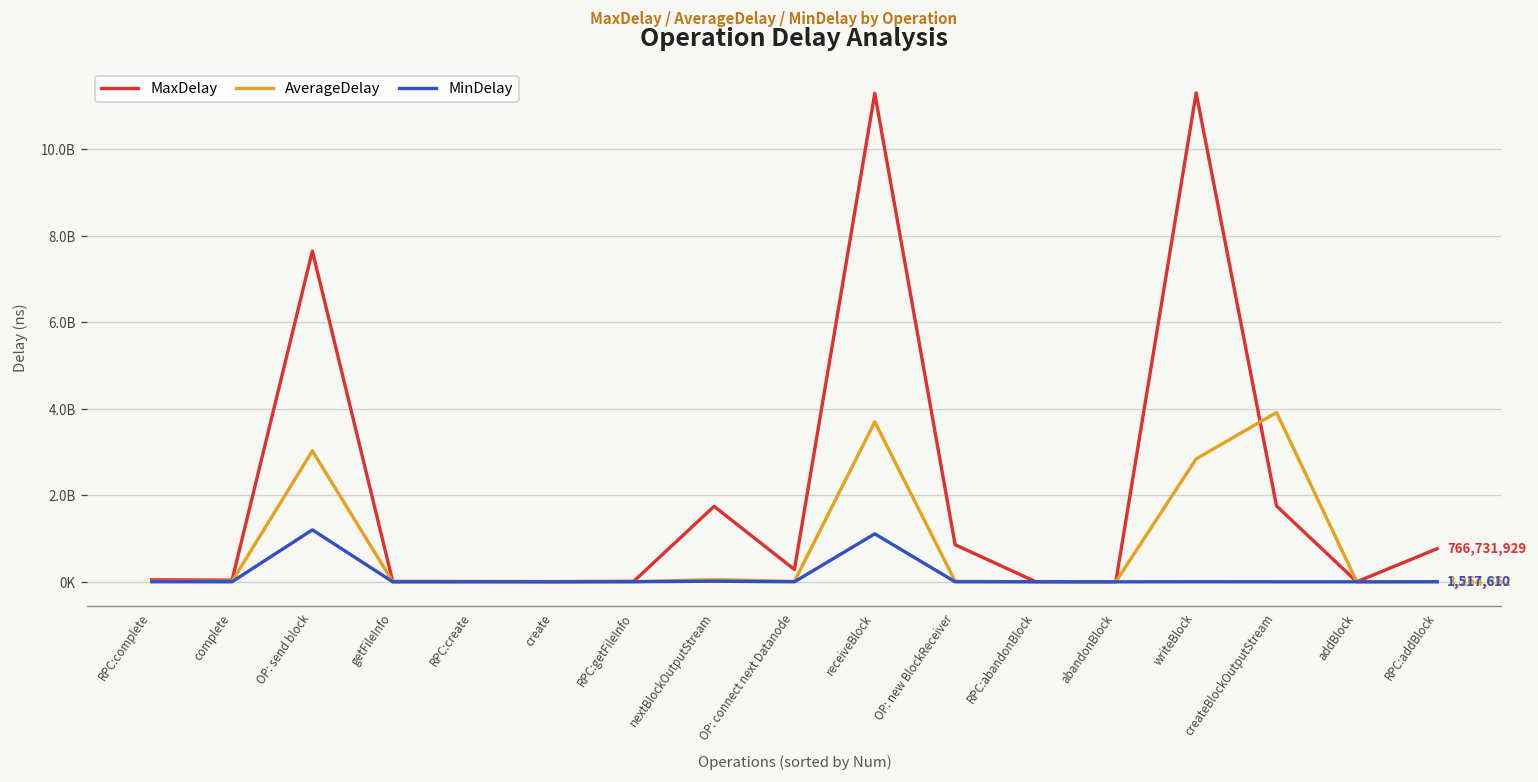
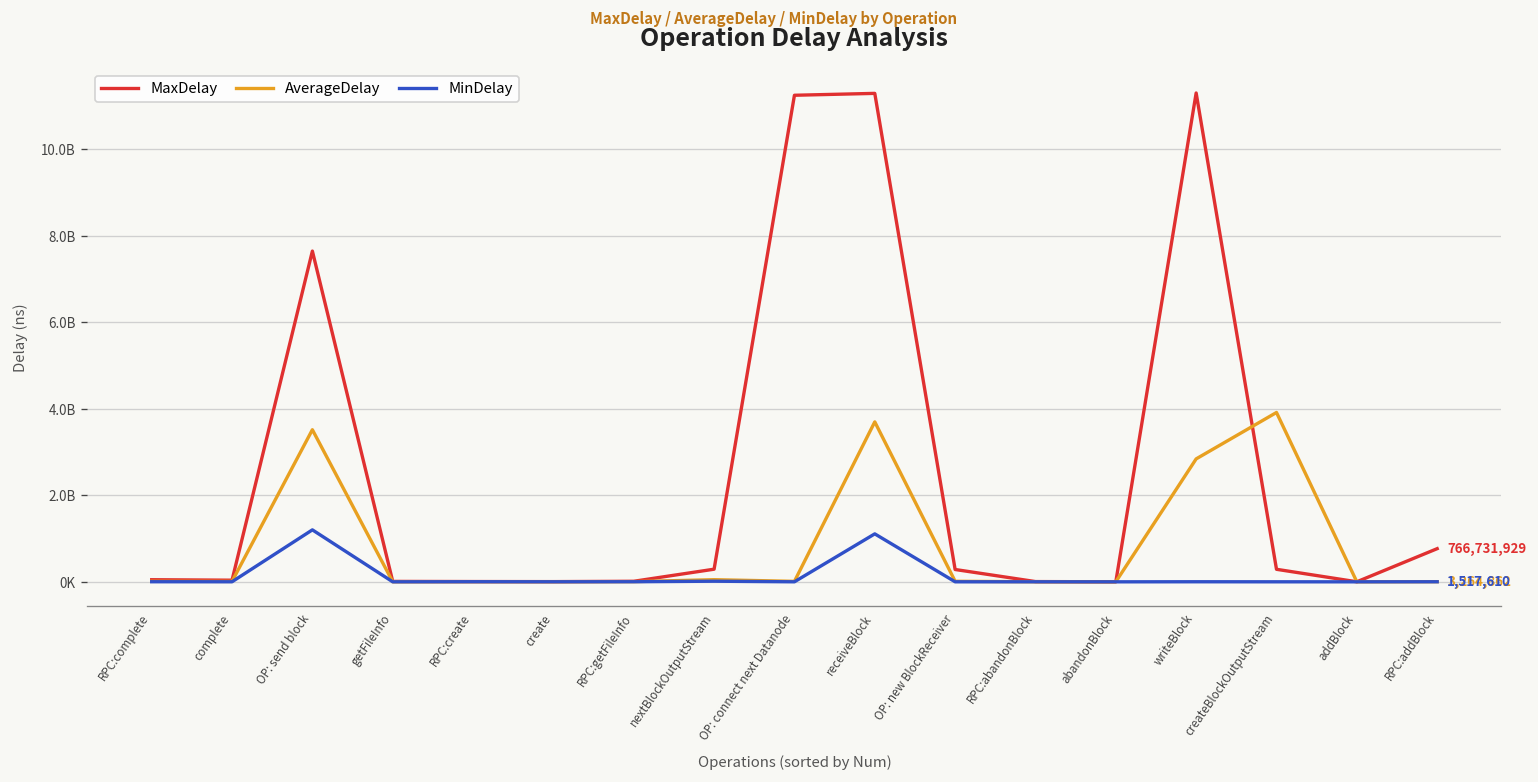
AverageDelay, OP: send block: 3000000000 -> 3500000000
MaxDelay, nextBlockOutputStream: 1700000000 -> 300000000
MaxDelay, OP: connect next Datanode: 300000000 -> 11200000000
MaxDelay, OP: new BlockReceiver: 900000000 -> 300000000
MaxDelay, createBlockOutputStream: 1800000000 -> 300000000
